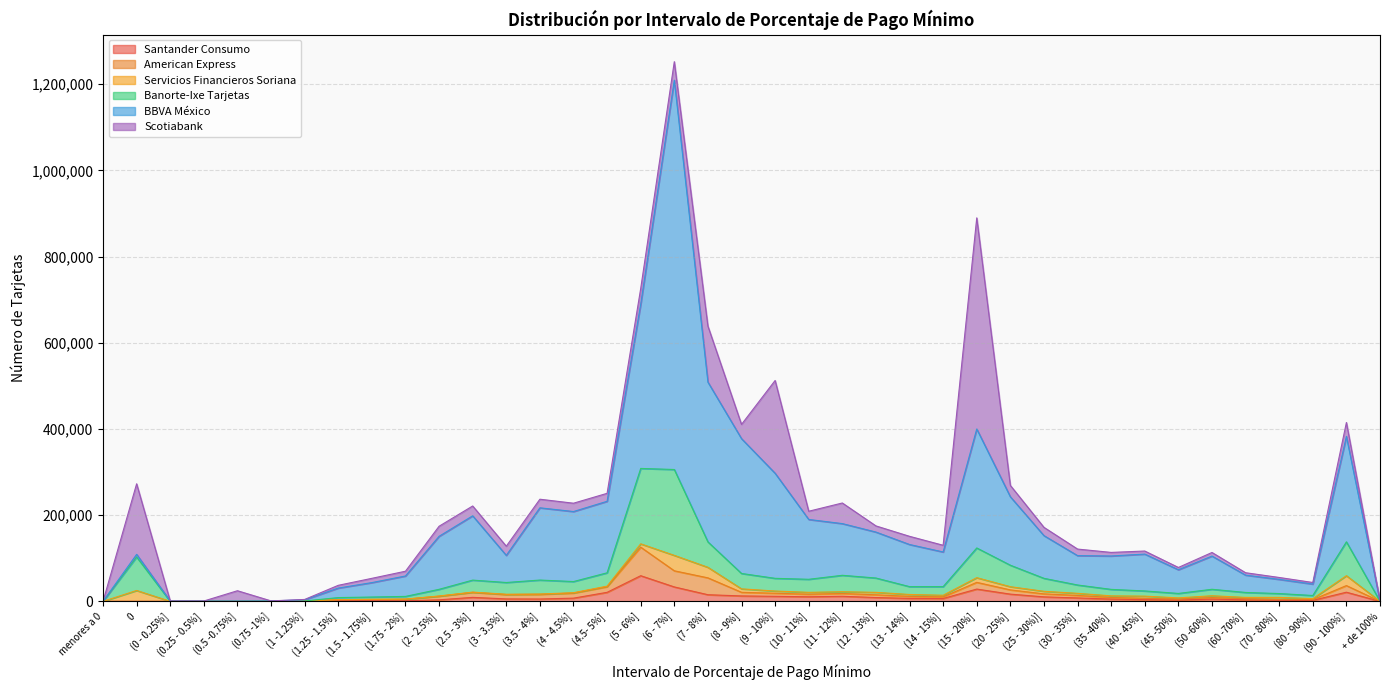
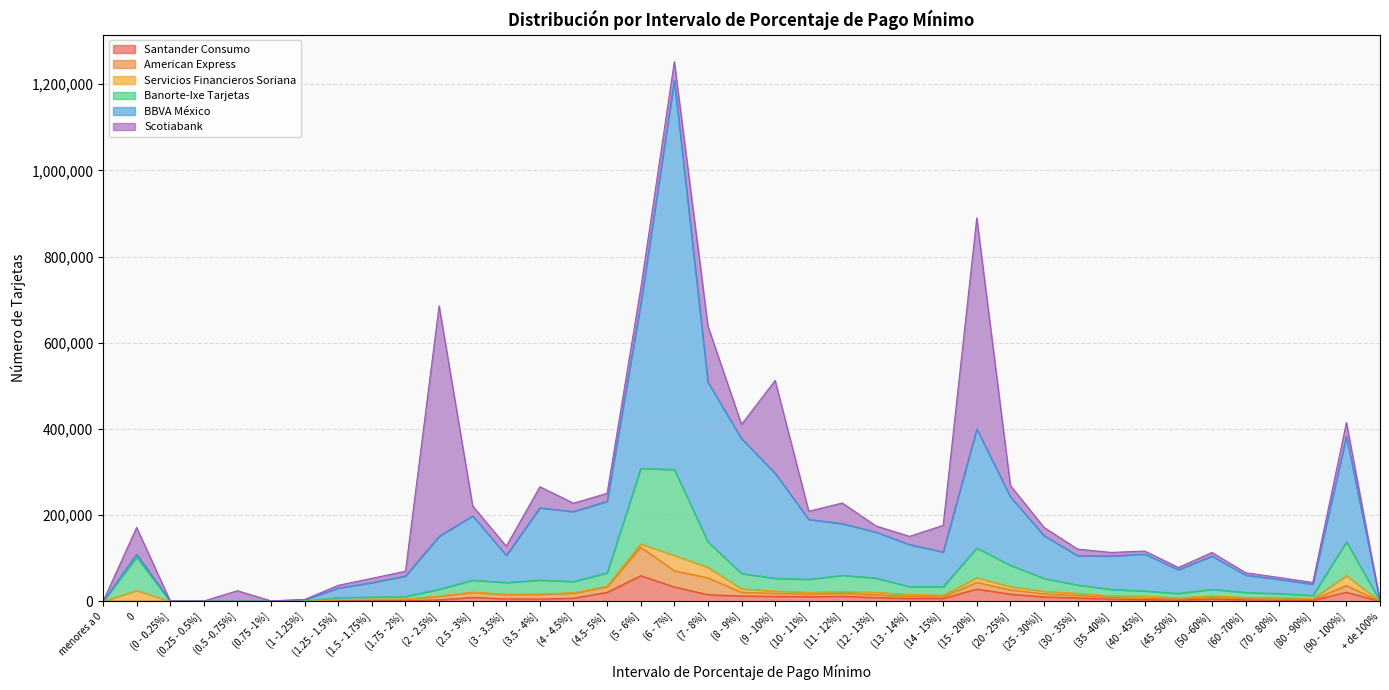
Scotiabank, 0: 160,000 -> 60,000
Scotiabank, (2 - 2.5%]: 20,000 -> 530,000
Scotiabank, (3.5 - 4%]: 20,000 -> 50,000
Scotiabank, (14 - 15%]: 20,000 -> 60,000
